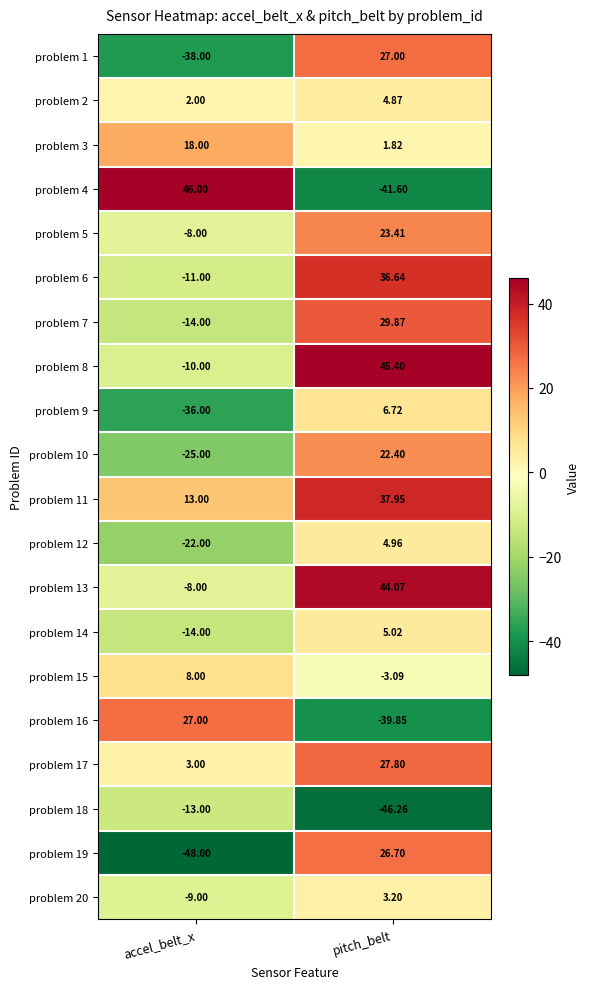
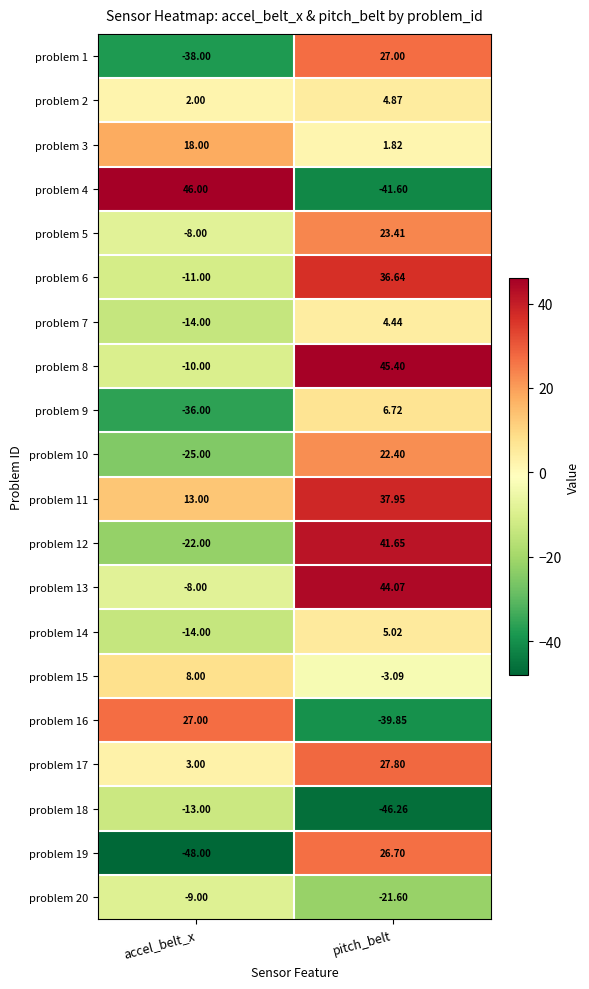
problem 7, pitch_belt: 29.87 -> 4.44
problem 12, pitch_belt: 4.96 -> 41.65
problem 20, pitch_belt: 3.20 -> -21.60
